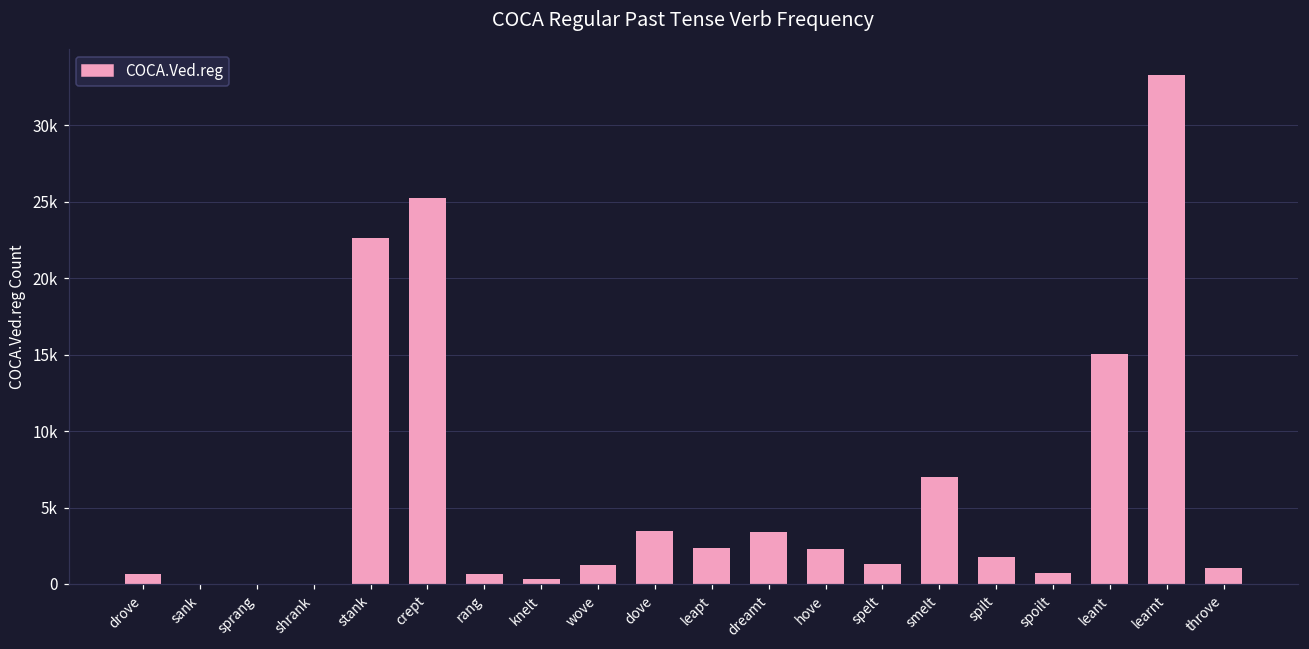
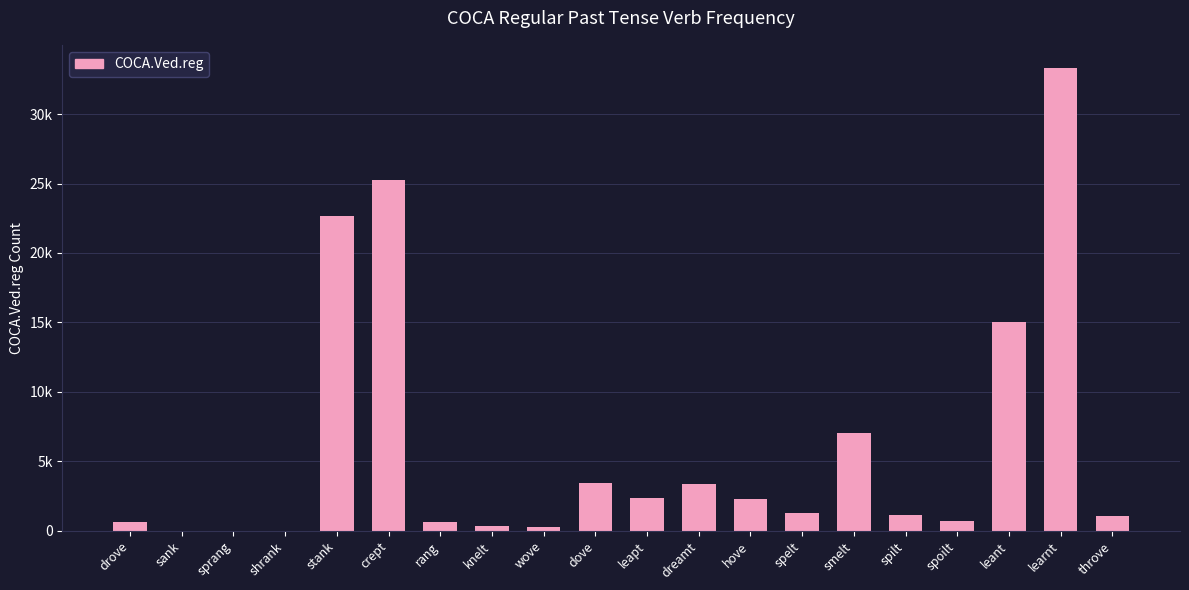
wove: 1300 -> 300
spilt: 1800 -> 1200
